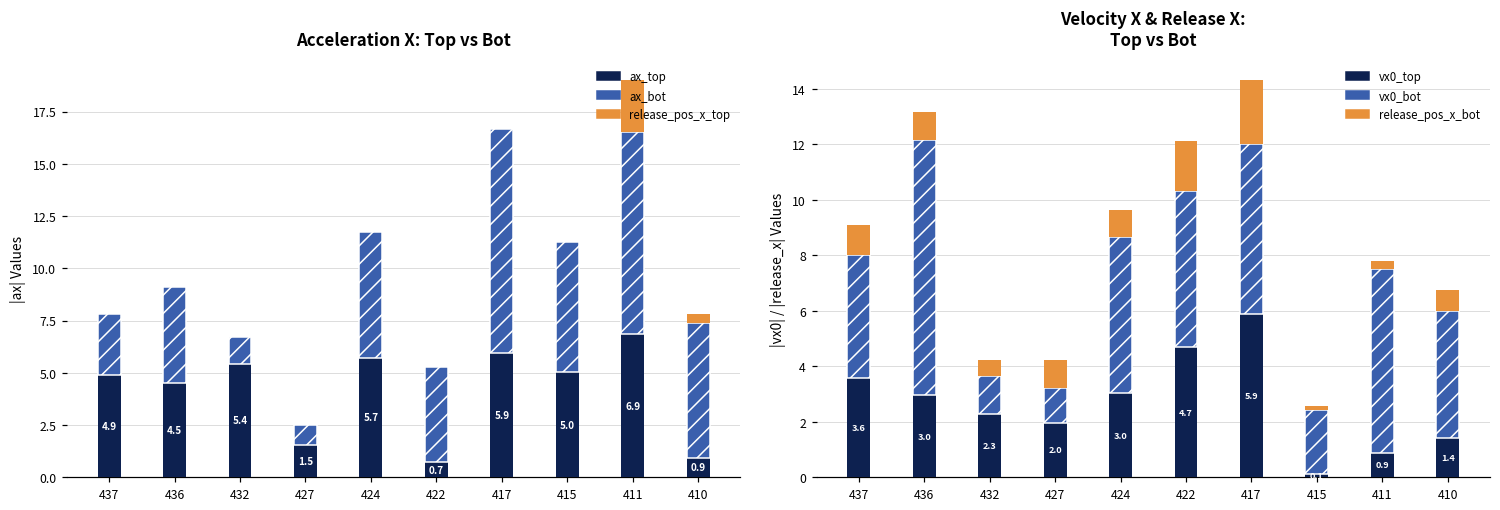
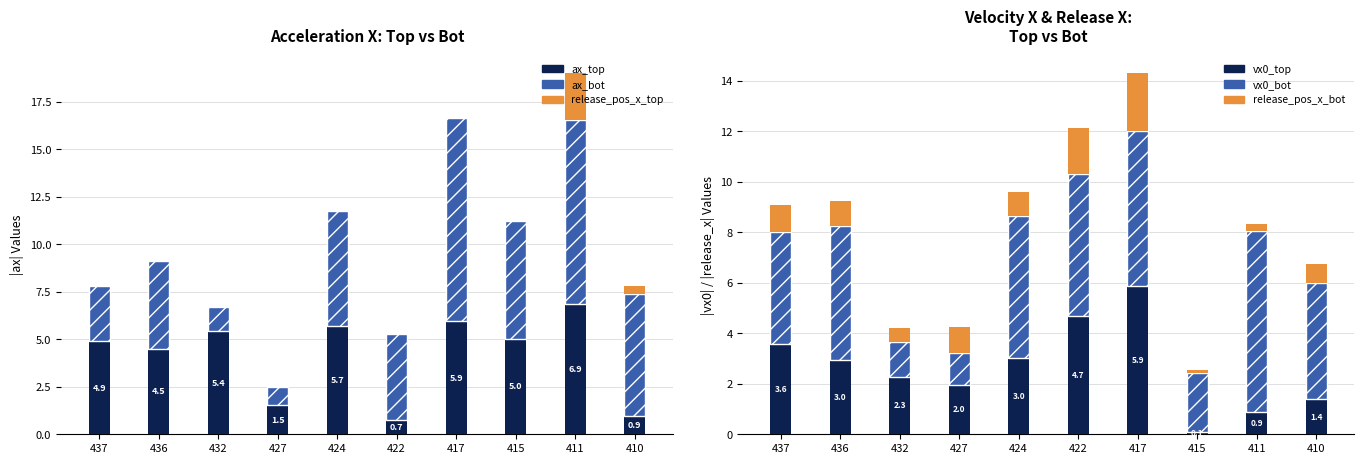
Velocity X & Release X: Top vs Bot, vx0_bot, 436: 9.2 -> 5.3
Velocity X & Release X: Top vs Bot, vx0_bot, 411: 6.6 -> 7.2
